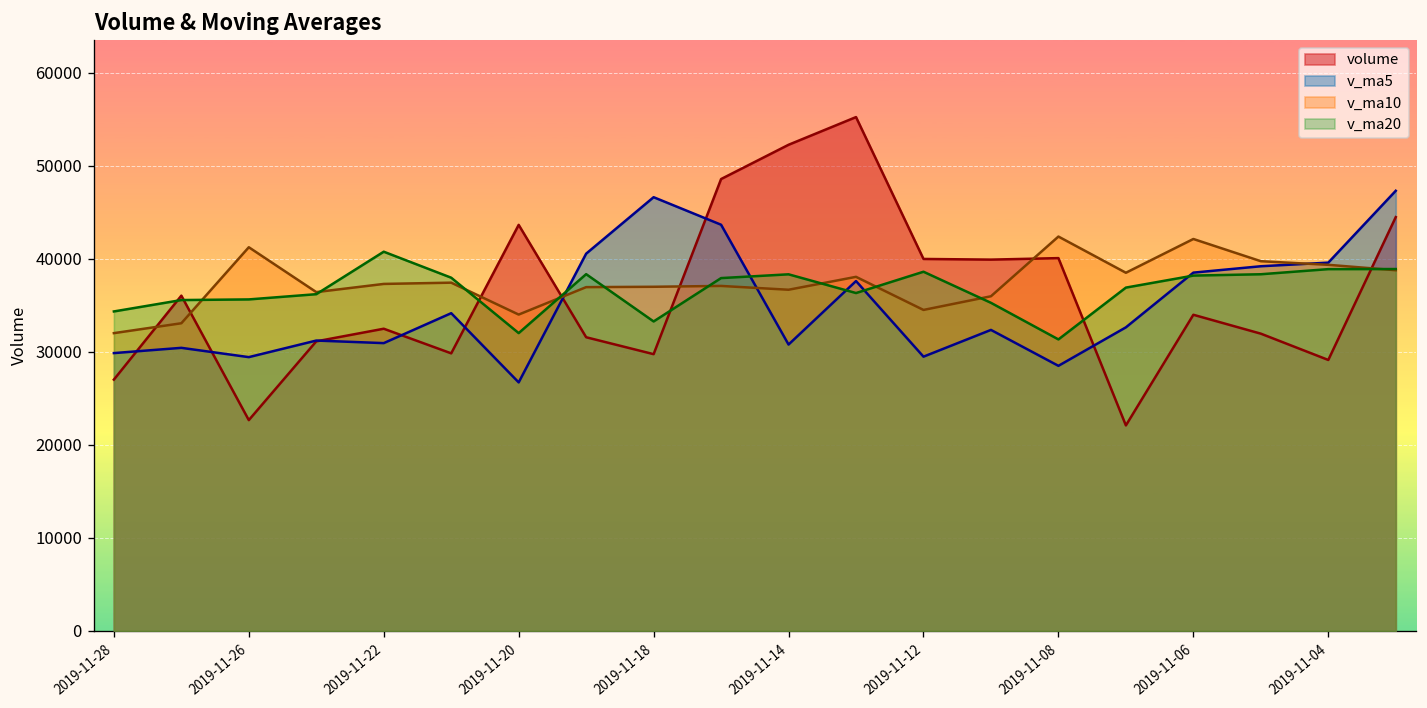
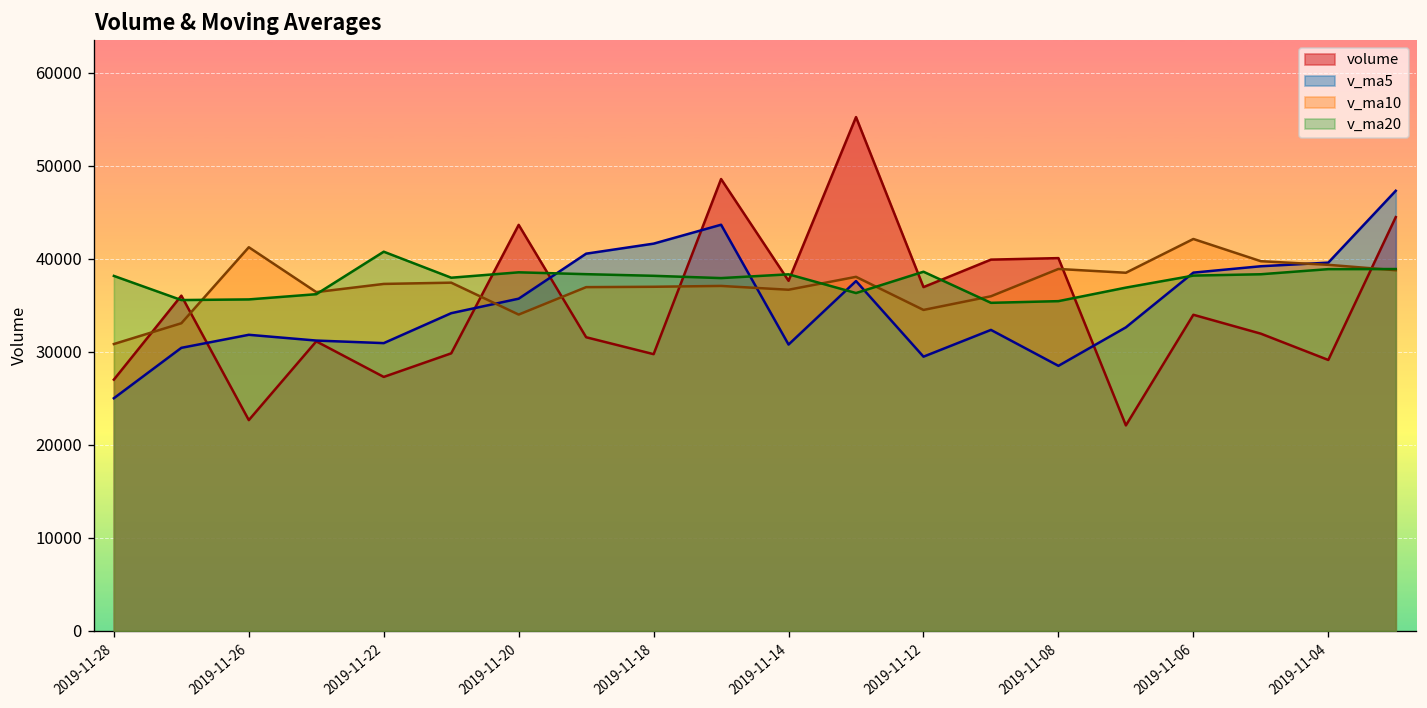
v_ma5, 2019-11-28: 30000 -> 25000
v_ma10, 2019-11-28: 32000 -> 31000
v_ma20, 2019-11-28: 34000 -> 38000
v_ma5, 2019-11-26: 29000 -> 32000
volume, 2019-11-22: 32000 -> 27000
v_ma5, 2019-11-20: 27000 -> 36000
v_ma20, 2019-11-20: 32000 -> 39000
v_ma5, 2019-11-18: 47000 -> 42000
v_ma20, 2019-11-18: 33000 -> 38000
volume, 2019-11-14: 52000 -> 38000
volume, 2019-11-12: 40000 -> 37000
v_ma10, 2019-11-08: 42000 -> 39000
v_ma20, 2019-11-08: 31000 -> 35000
